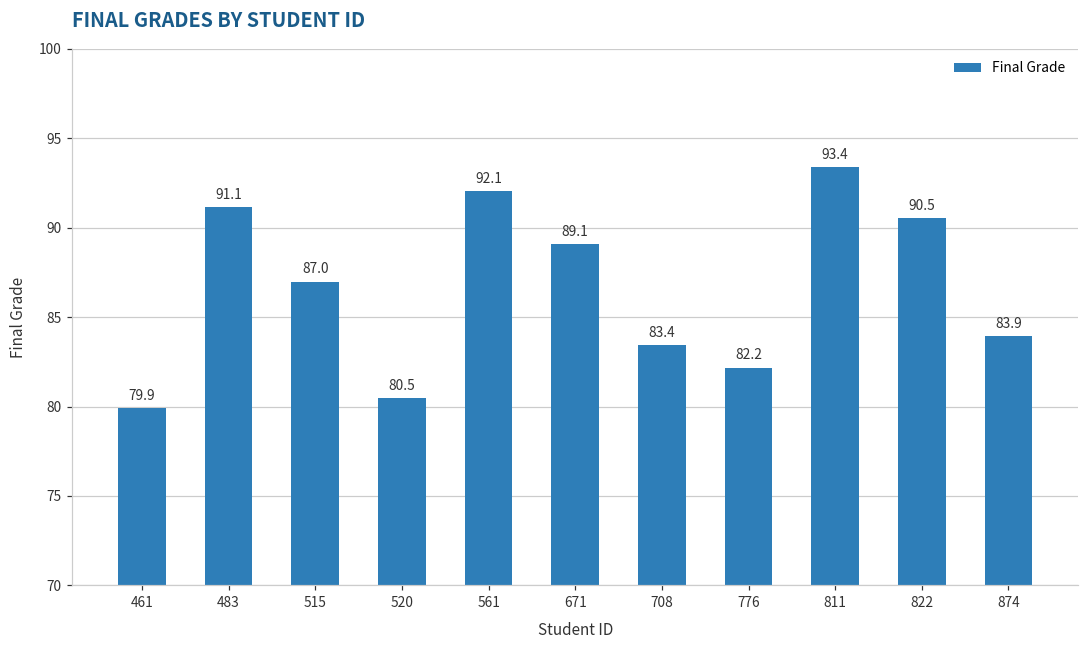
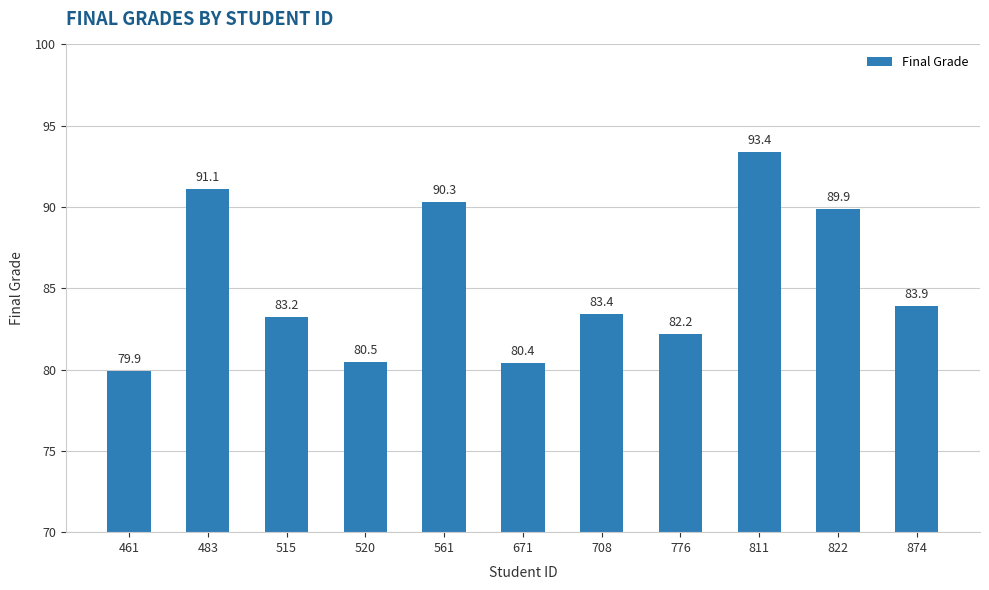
515: 87.0 -> 83.2
561: 92.1 -> 90.3
671: 89.1 -> 80.4
822: 90.5 -> 89.9
